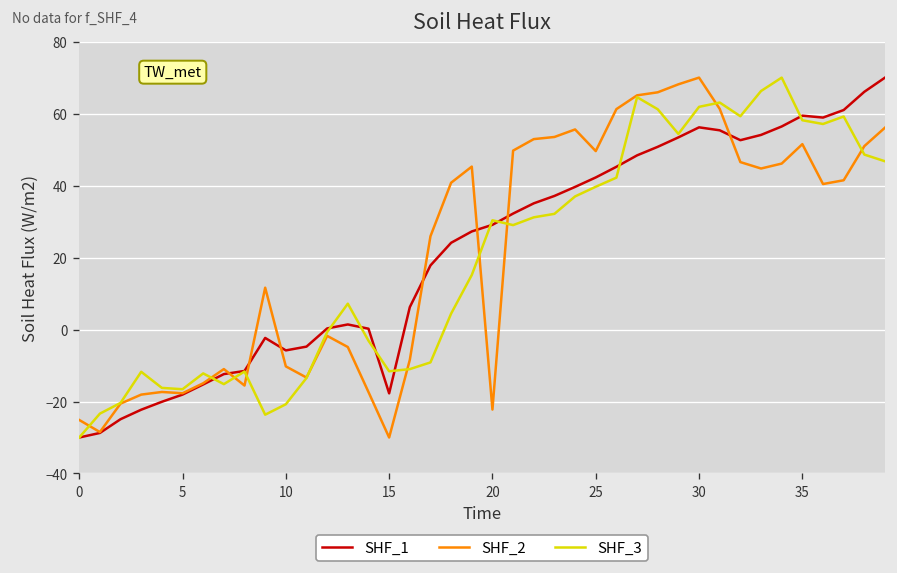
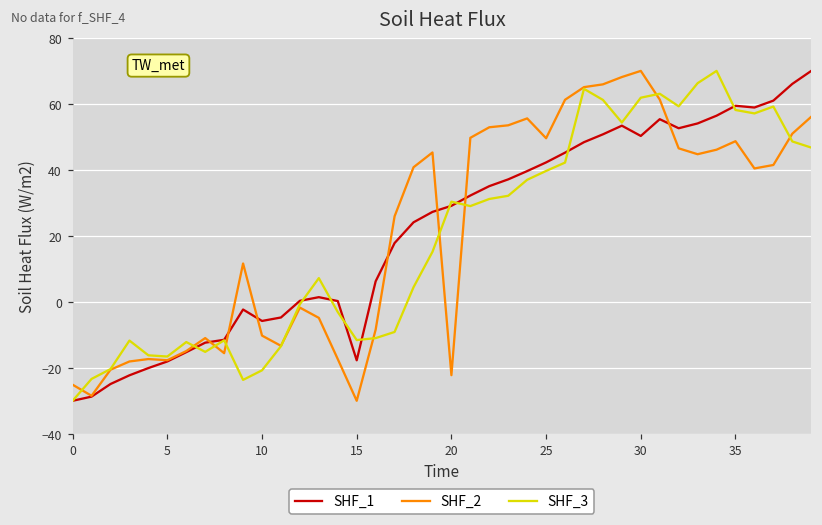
SHF_1, 30: 56 -> 50
SHF_2, 35: 52 -> 49
